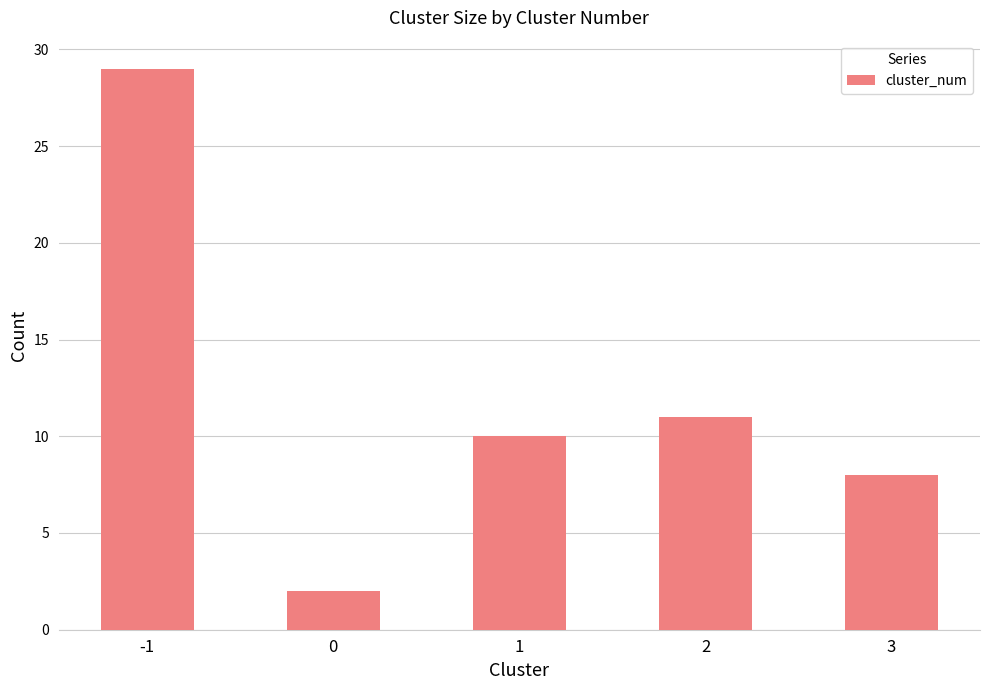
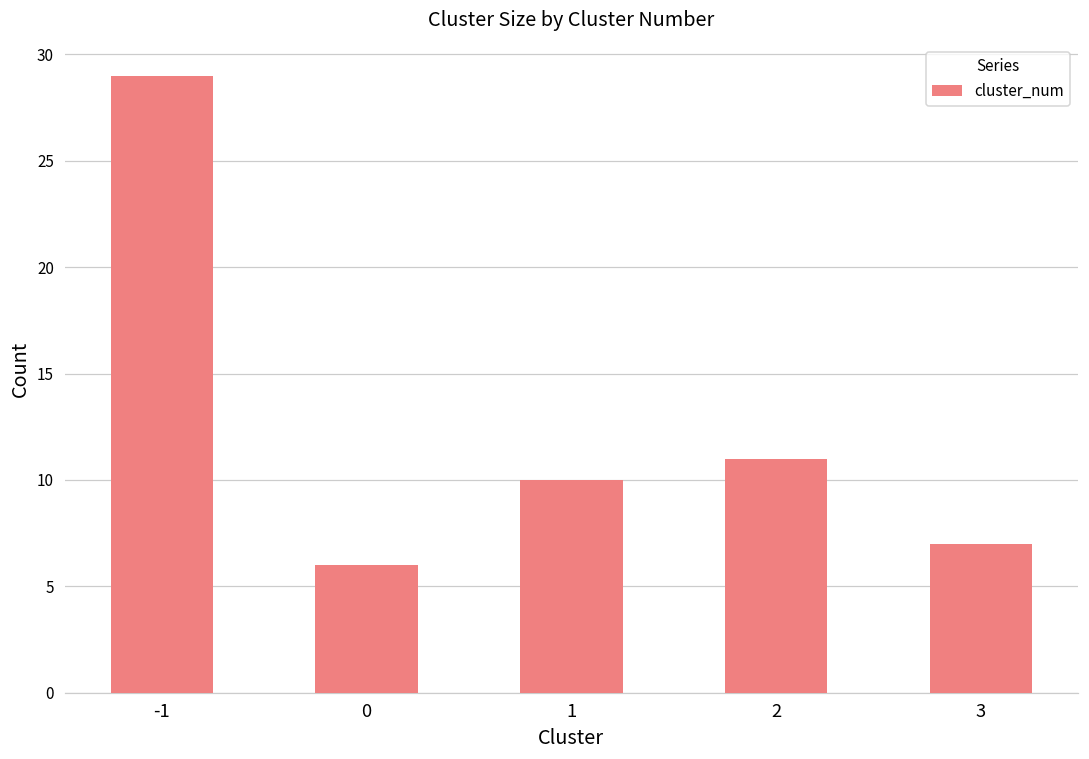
0: 2 -> 6
3: 8 -> 7
